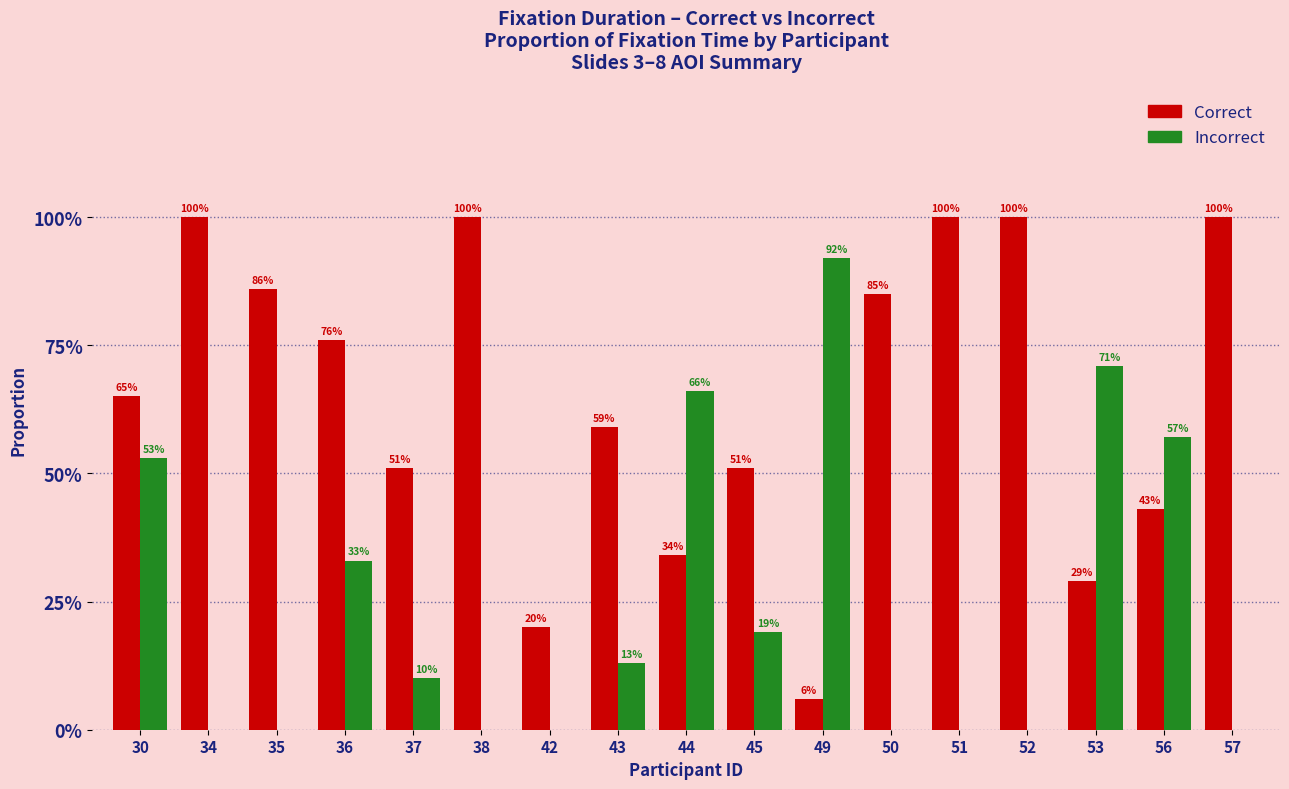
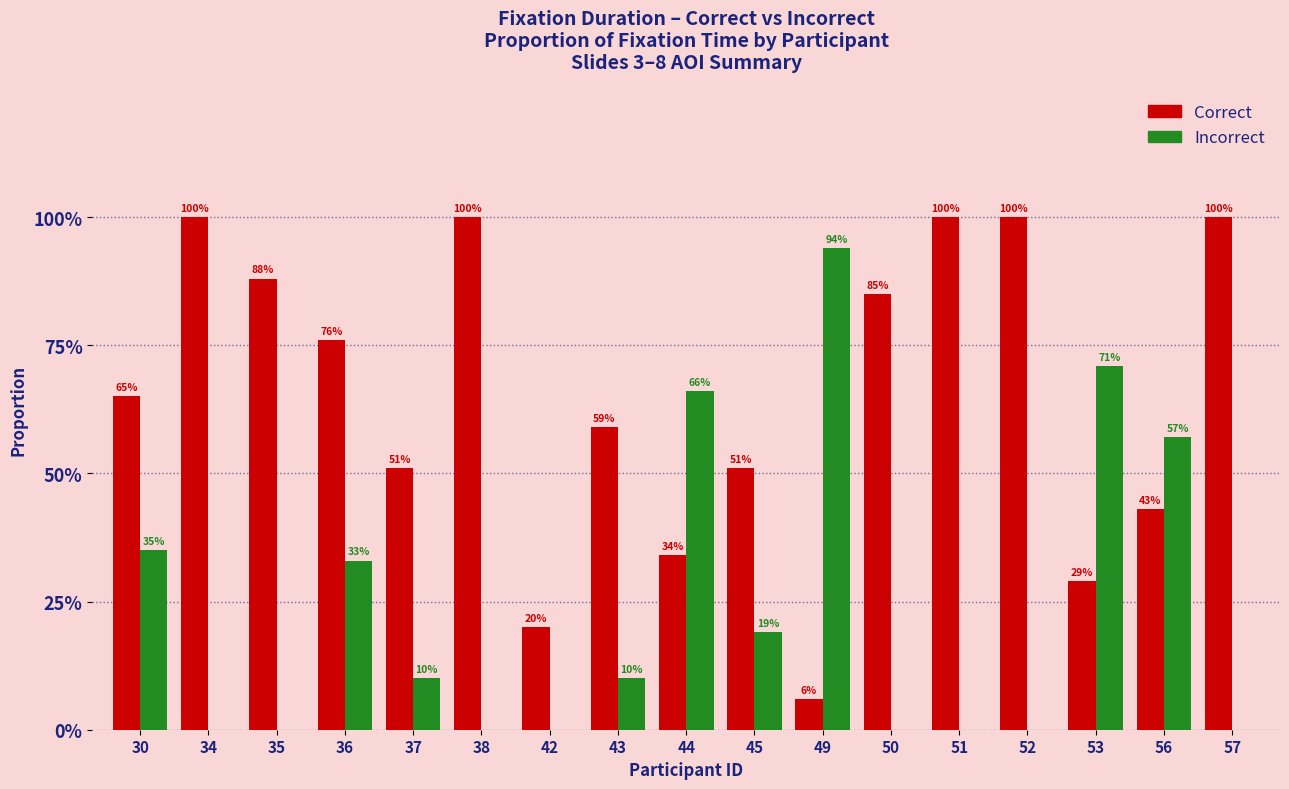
Incorrect, 30: 53% -> 35%
Correct, 35: 86% -> 88%
Incorrect, 43: 13% -> 10%
Incorrect, 49: 92% -> 94%
